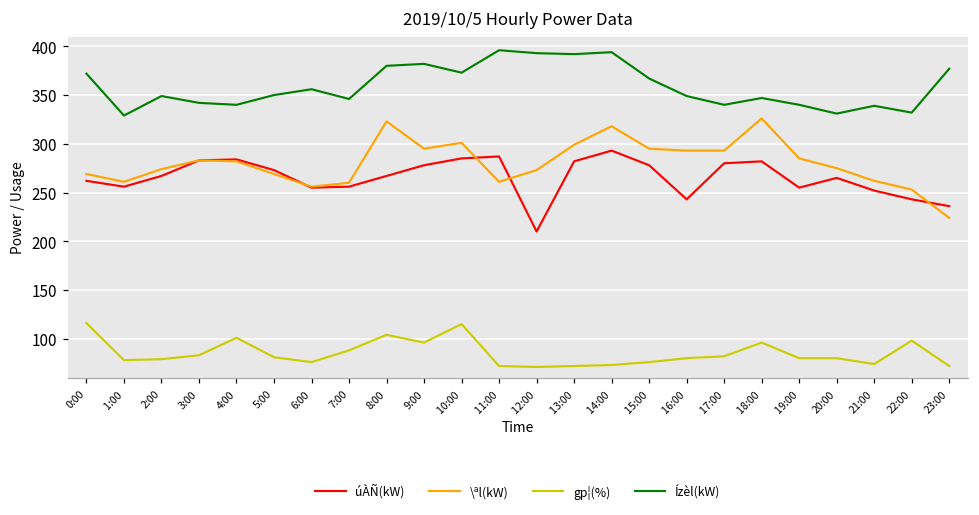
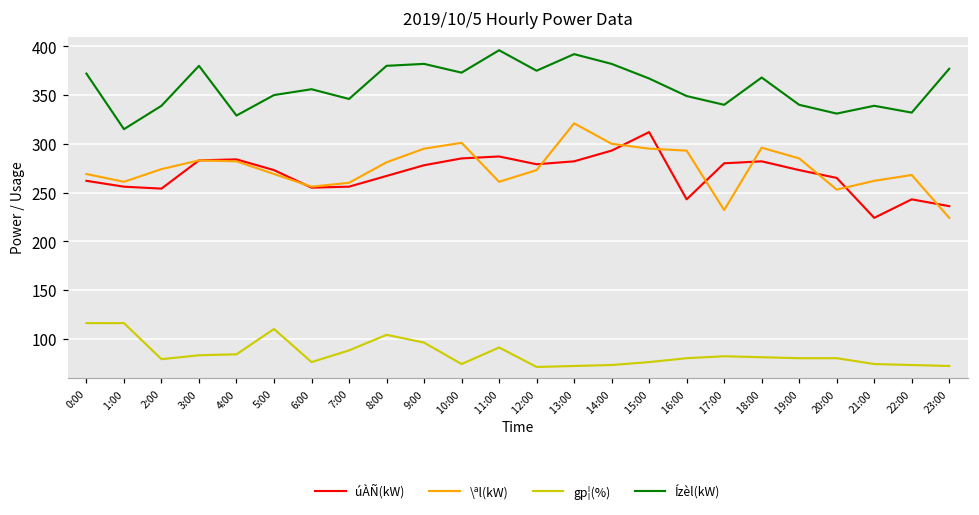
gp¦(%), 1:00: 80 -> 120
Ízèl(kW), 1:00: 330 -> 320
úÀÑ(kW), 2:00: 270 -> 250
Ízèl(kW), 2:00: 350 -> 340
Ízèl(kW), 3:00: 340 -> 380
gp¦(%), 4:00: 100 -> 80
Ízèl(kW), 4:00: 340 -> 330
gp¦(%), 5:00: 80 -> 110
\ªl(kW), 8:00: 320 -> 280
gp¦(%), 10:00: 120 -> 70
gp¦(%), 11:00: 70 -> 90
úÀÑ(kW), 12:00: 210 -> 280
Ízèl(kW), 12:00: 390 -> 380
\ªl(kW), 13:00: 300 -> 320
\ªl(kW), 14:00: 320 -> 300
Ízèl(kW), 14:00: 390 -> 380
úÀÑ(kW), 15:00: 280 -> 310
\ªl(kW), 17:00: 290 -> 230
\ªl(kW), 18:00: 330 -> 300
gp¦(%), 18:00: 100 -> 80
Ízèl(kW), 18:00: 350 -> 370
úÀÑ(kW), 19:00: 260 -> 270
\ªl(kW), 20:00: 280 -> 250
úÀÑ(kW), 21:00: 250 -> 220
\ªl(kW), 22:00: 250 -> 270
gp¦(%), 22:00: 100 -> 70
